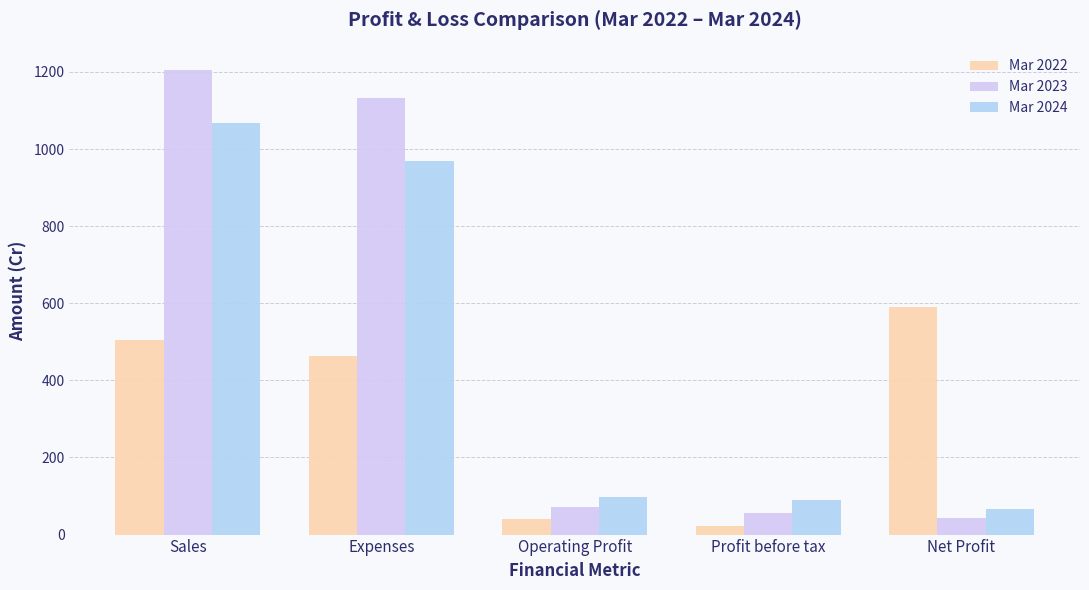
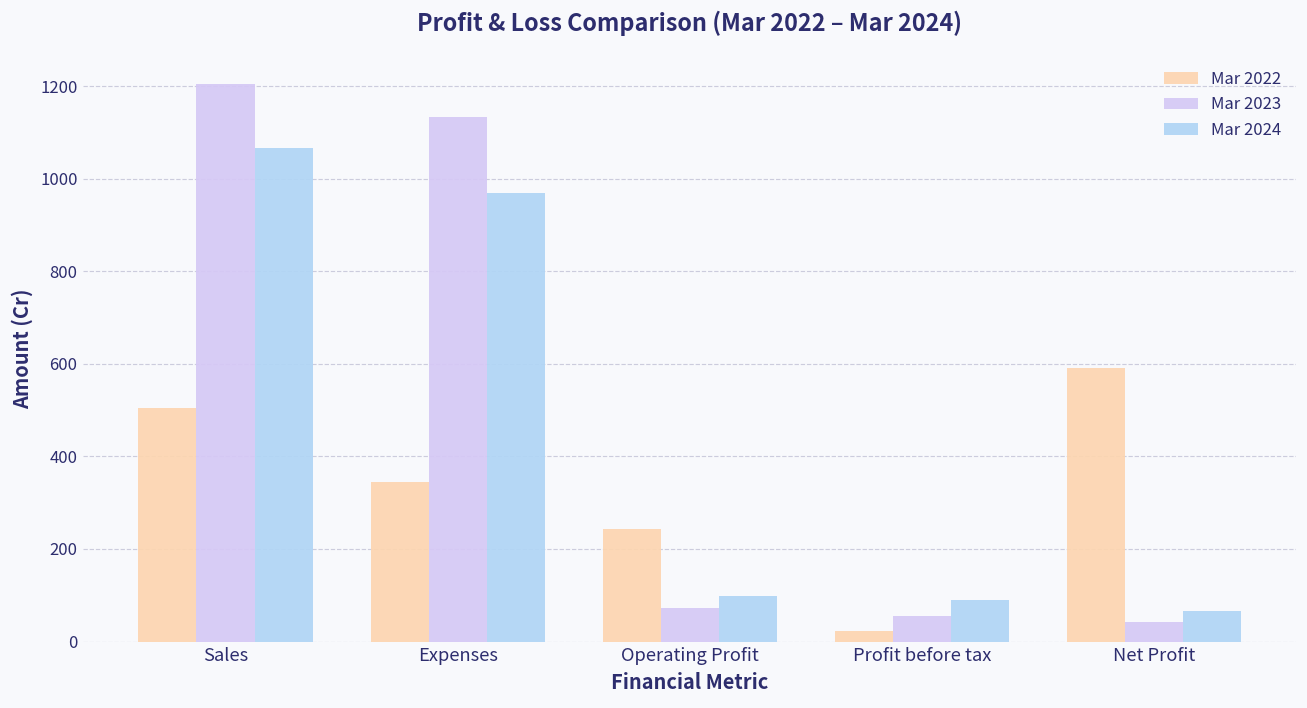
Mar 2022, Expenses: 460 -> 340
Mar 2022, Operating Profit: 40 -> 240
